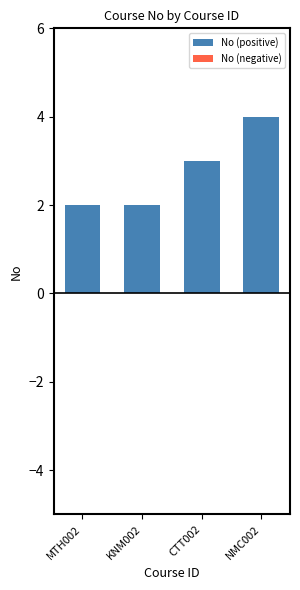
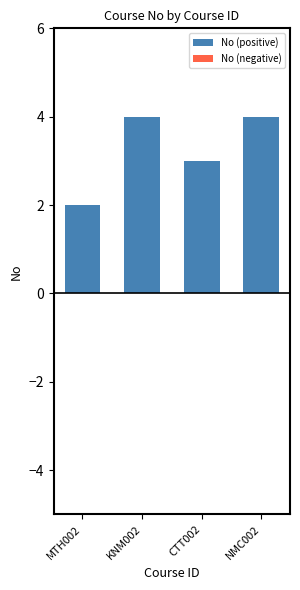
No (positive), KNM002: 2 -> 4
